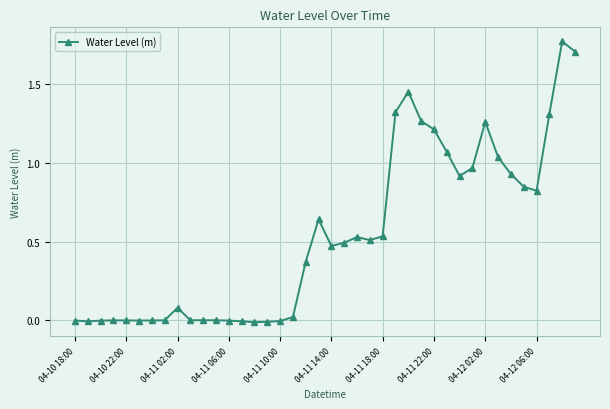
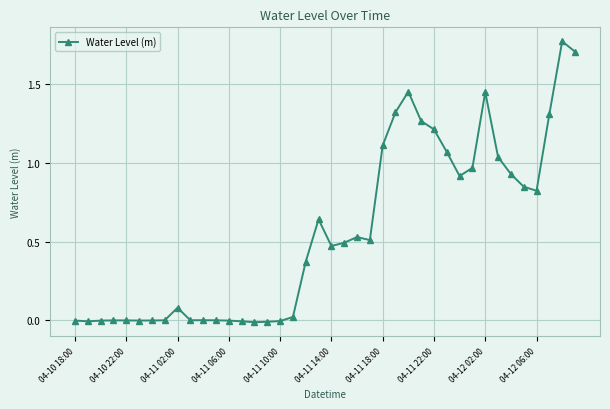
04-11 18:00: 0.53 -> 1.11
04-12 02:00: 1.26 -> 1.45
